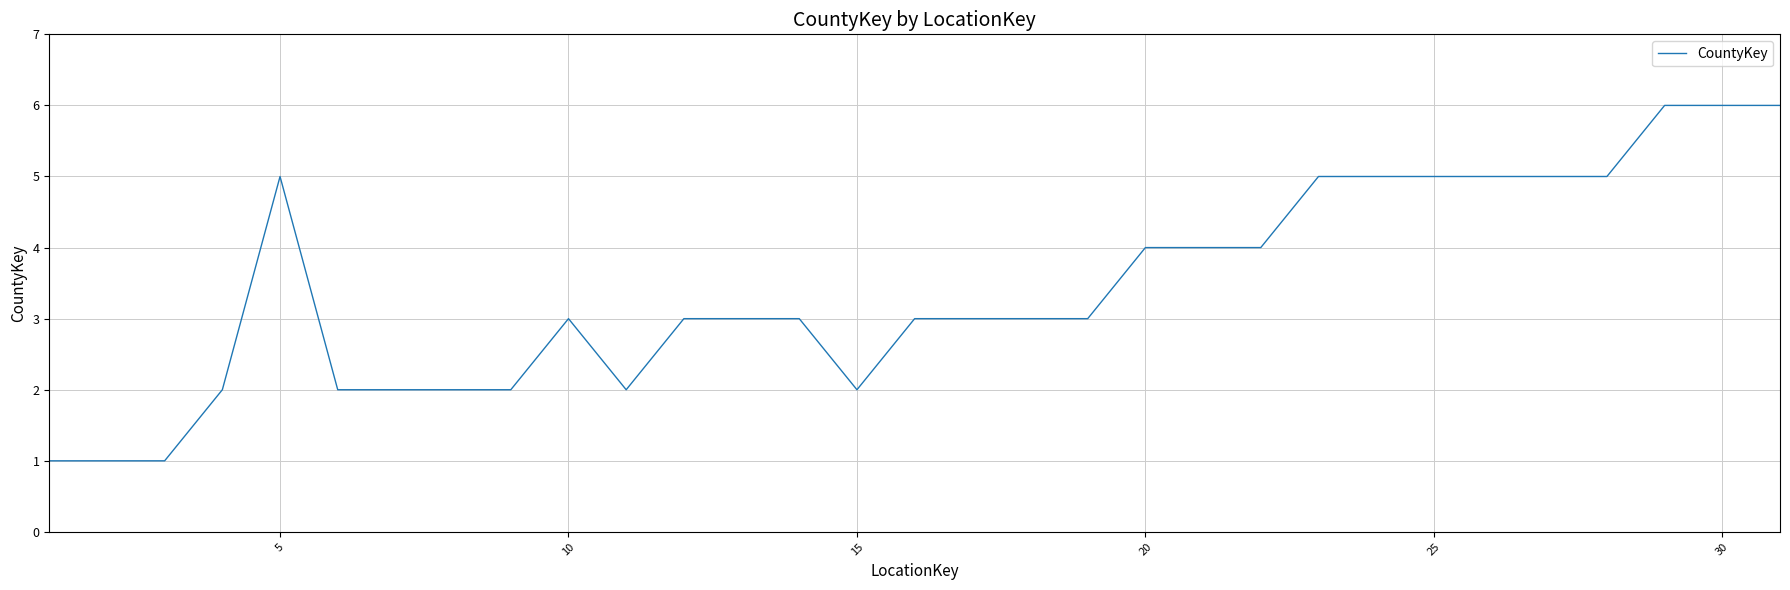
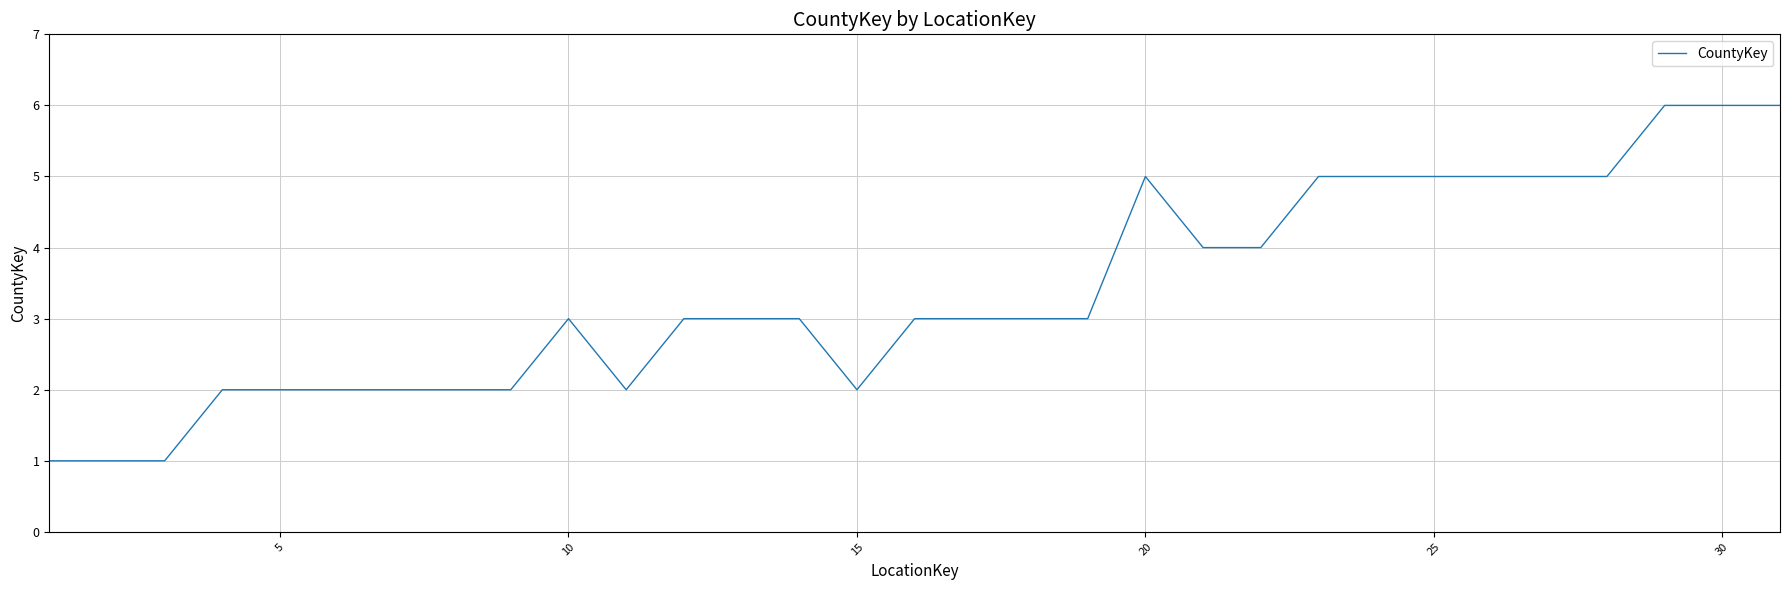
5: 5 -> 2
20: 4 -> 5
